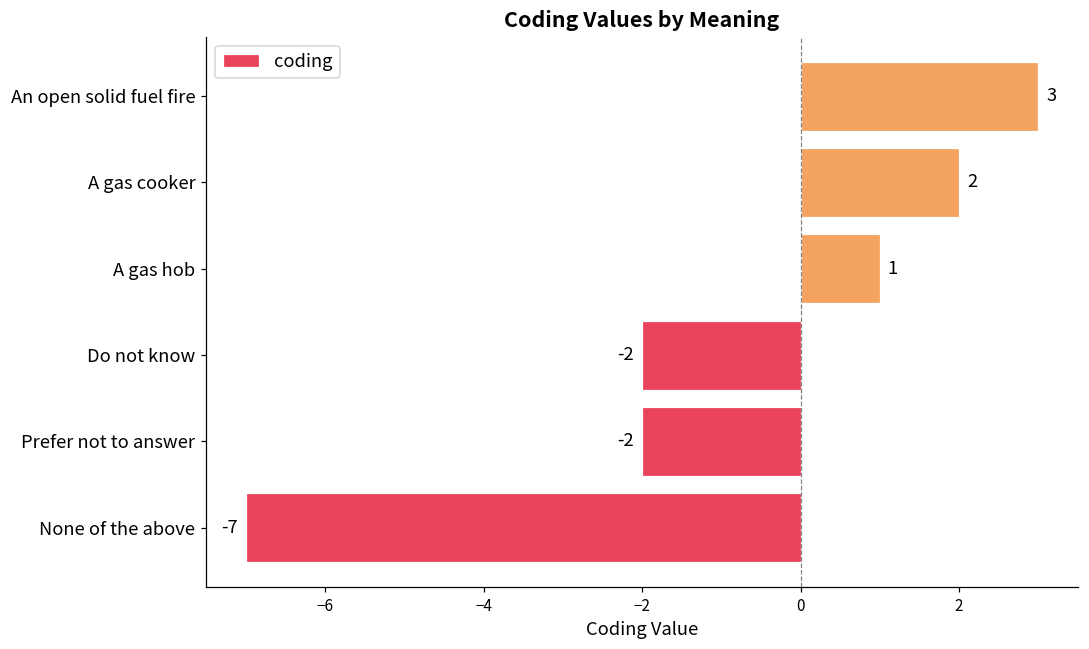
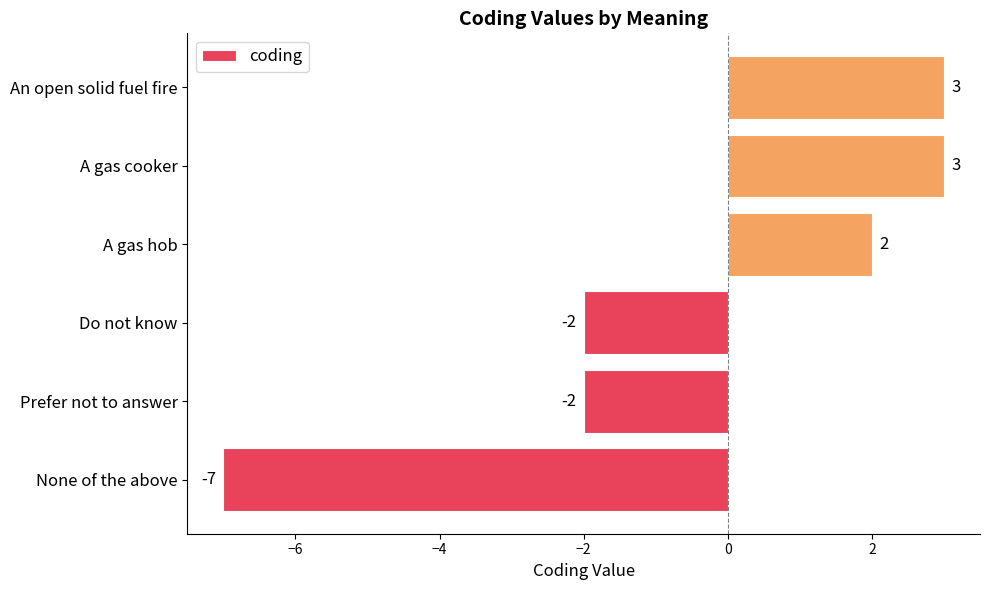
A gas cooker: 2 -> 3
A gas hob: 1 -> 2
